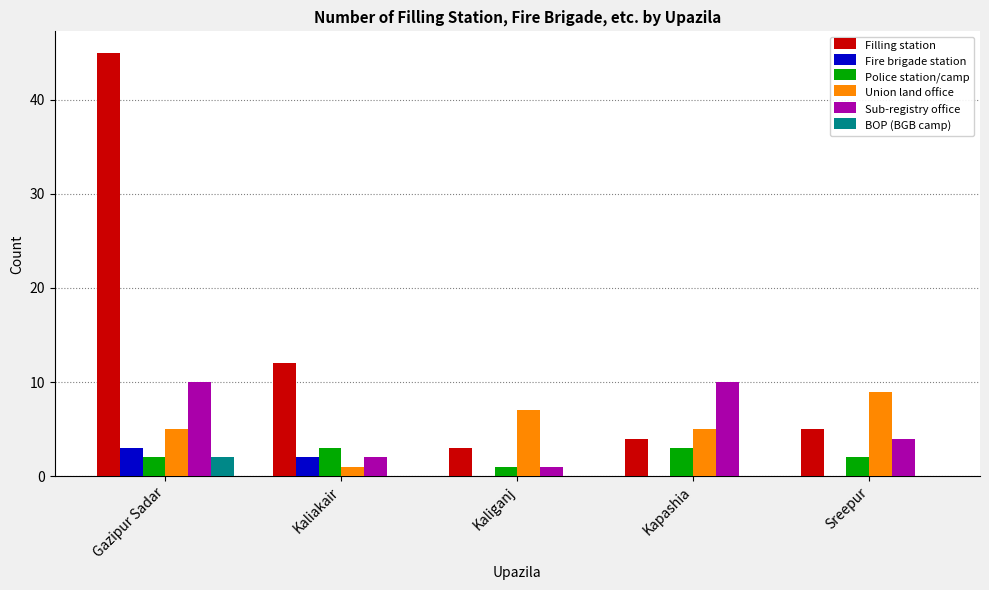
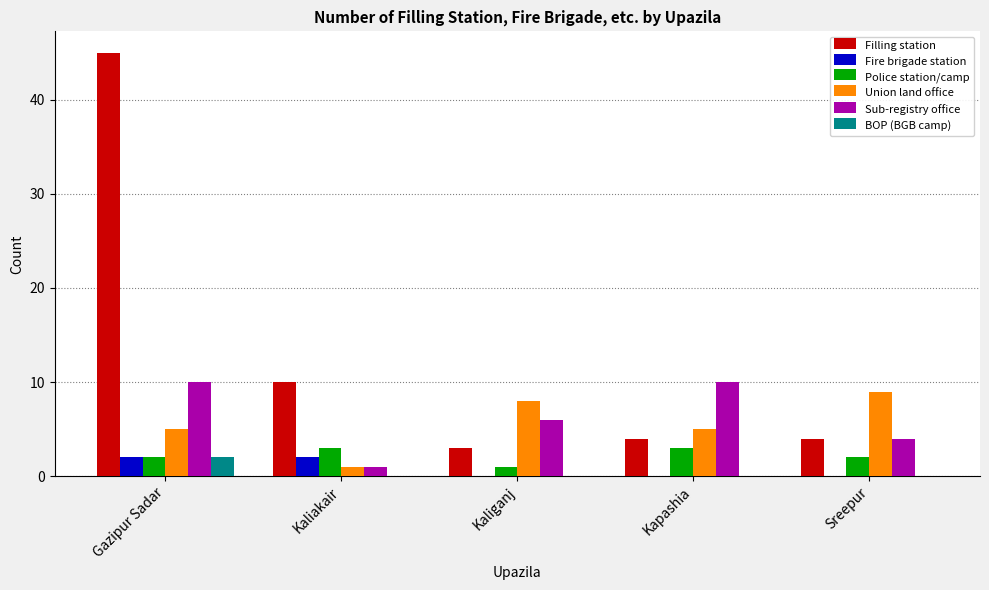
Fire brigade station, Gazipur Sadar: 3 -> 2
Filling station, Kaliakair: 12 -> 10
Sub-registry office, Kaliakair: 2 -> 1
Union land office, Kaliganj: 7 -> 8
Sub-registry office, Kaliganj: 1 -> 6
Filling station, Sreepur: 5 -> 4
